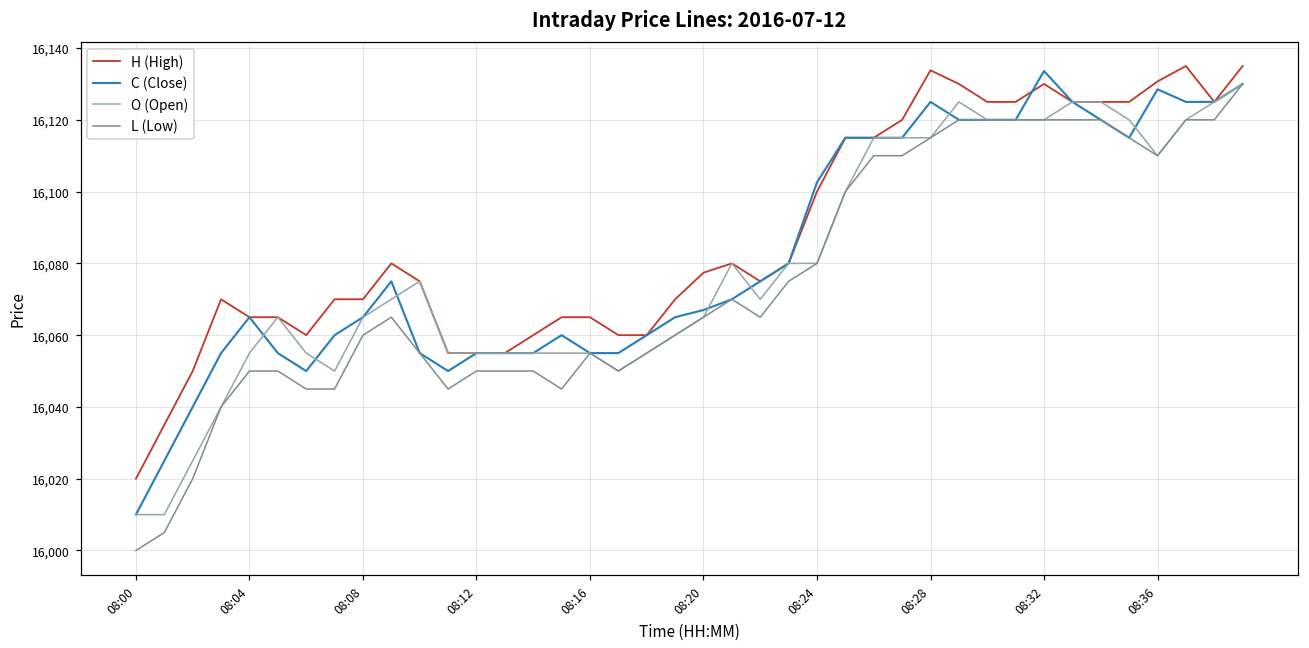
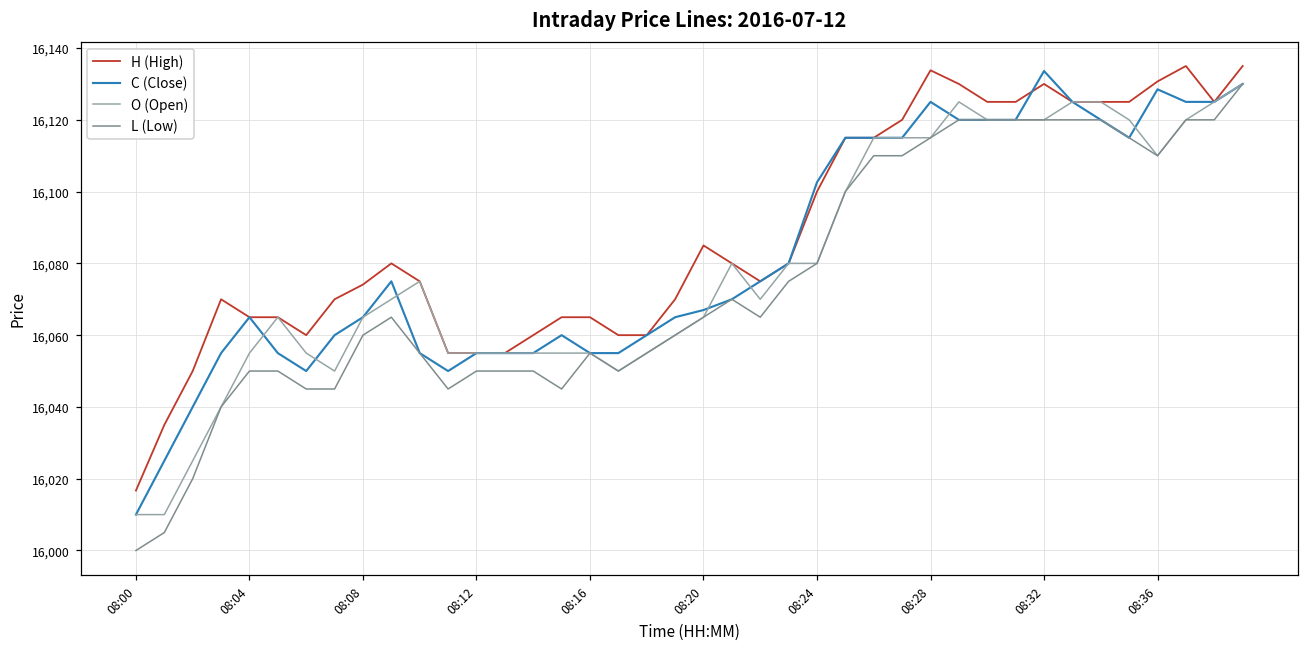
H (High), 08:00: 16,020 -> 16,017
H (High), 08:08: 16,070 -> 16,074
H (High), 08:20: 16,077 -> 16,085
